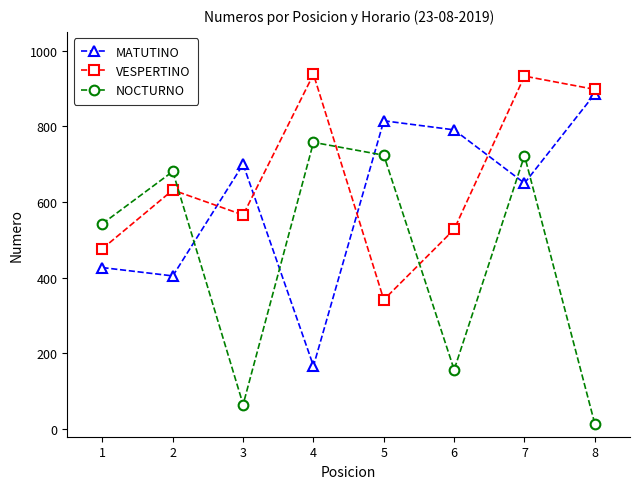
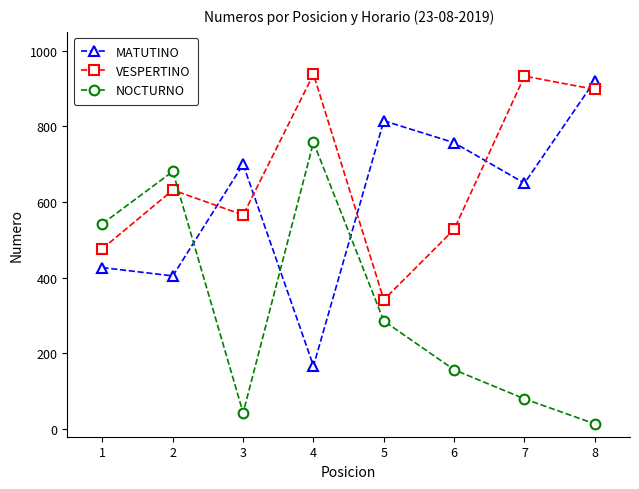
NOCTURNO, 3: 70 -> 40
NOCTURNO, 5: 720 -> 290
MATUTINO, 6: 790 -> 760
NOCTURNO, 7: 720 -> 80
MATUTINO, 8: 890 -> 920
